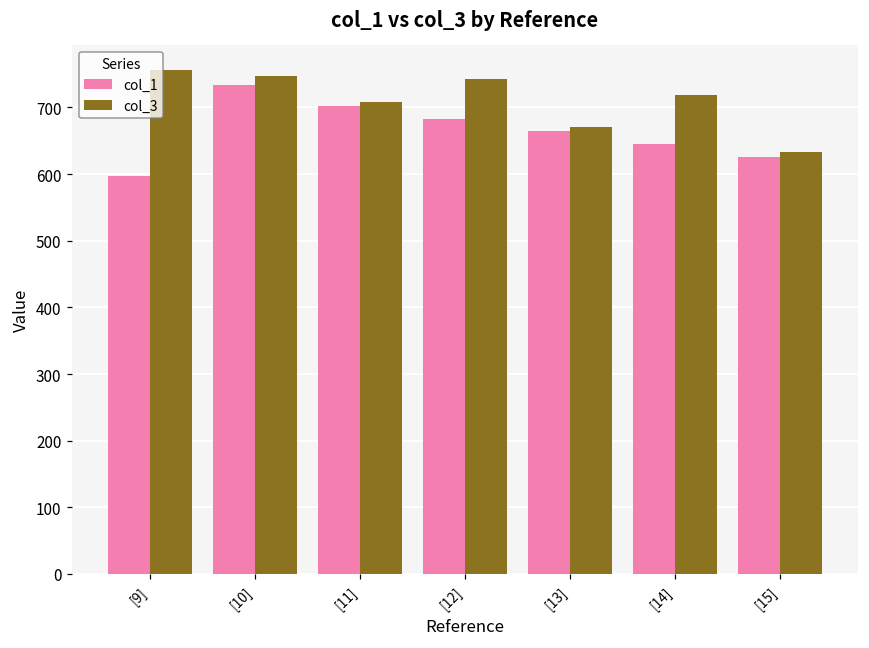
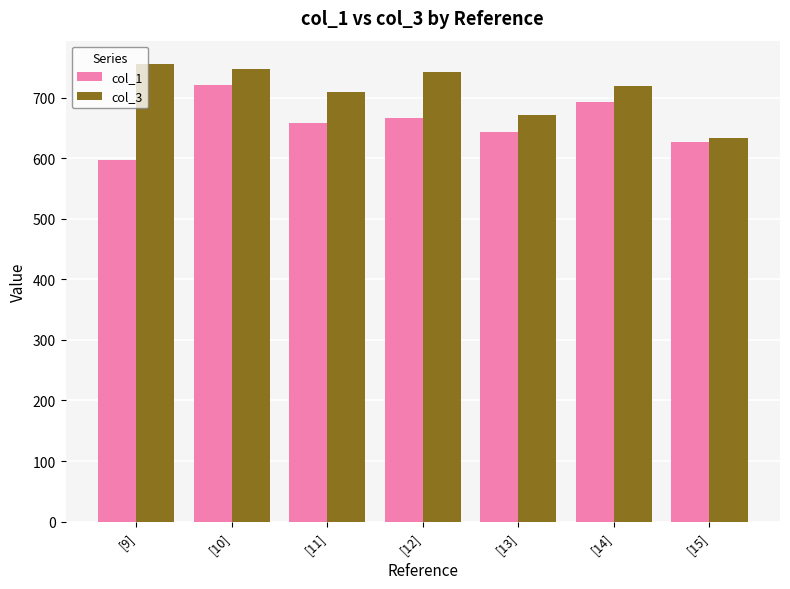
col_1, [10]: 730 -> 720
col_1, [11]: 700 -> 660
col_1, [12]: 680 -> 670
col_1, [13]: 660 -> 640
col_1, [14]: 650 -> 690
